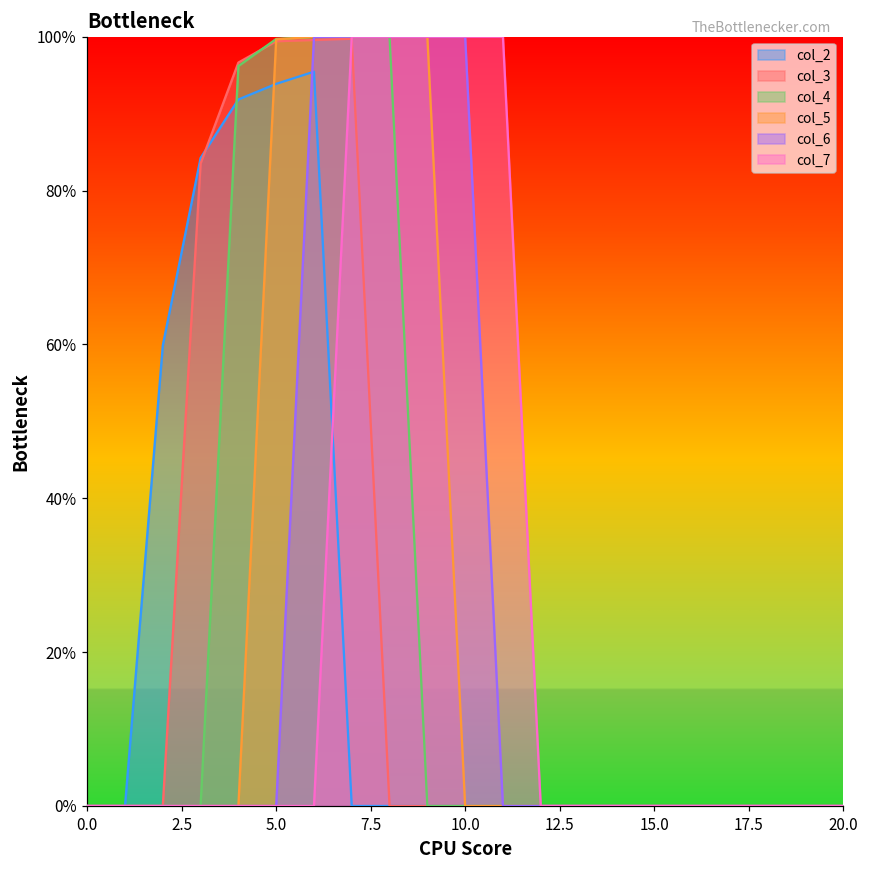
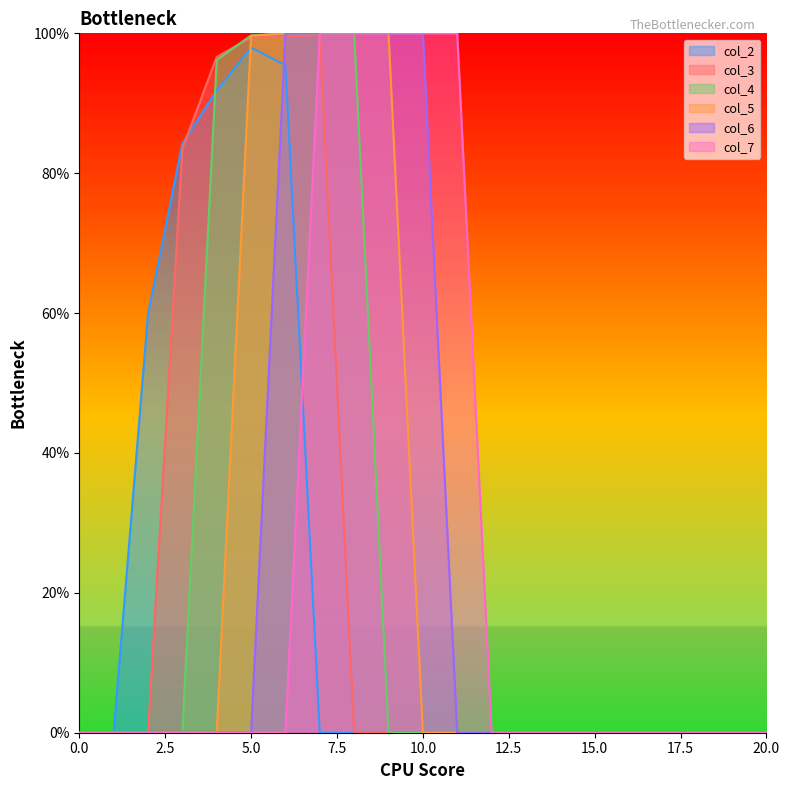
col_2, 5.0: 94% -> 98%
